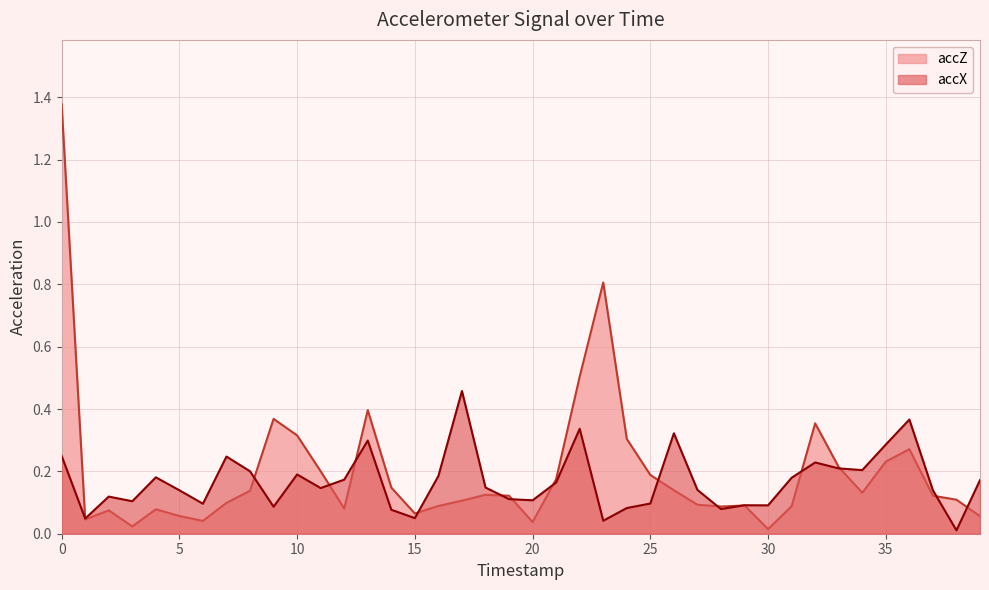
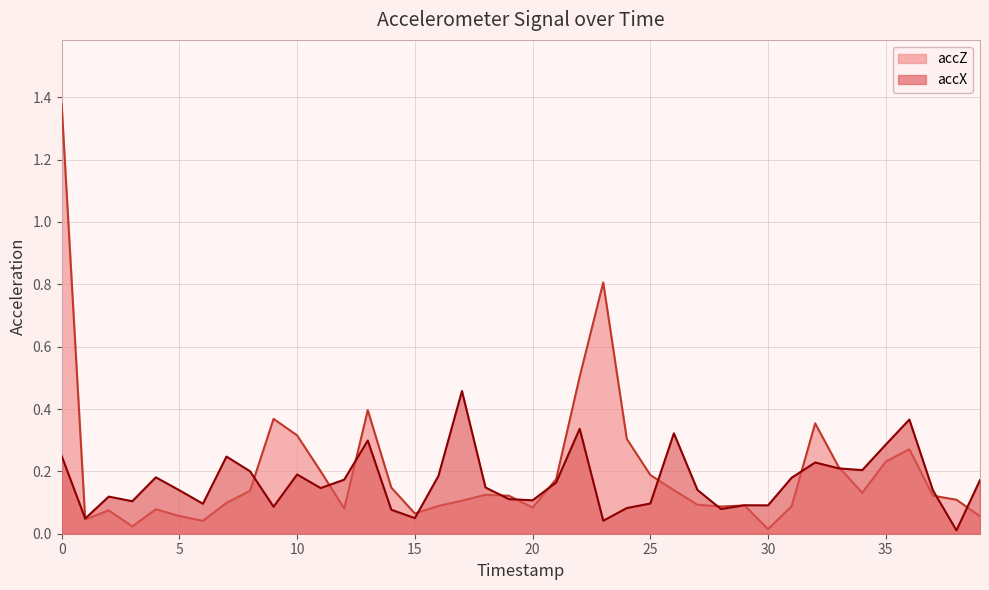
accZ, 20: 0.04 -> 0.08
